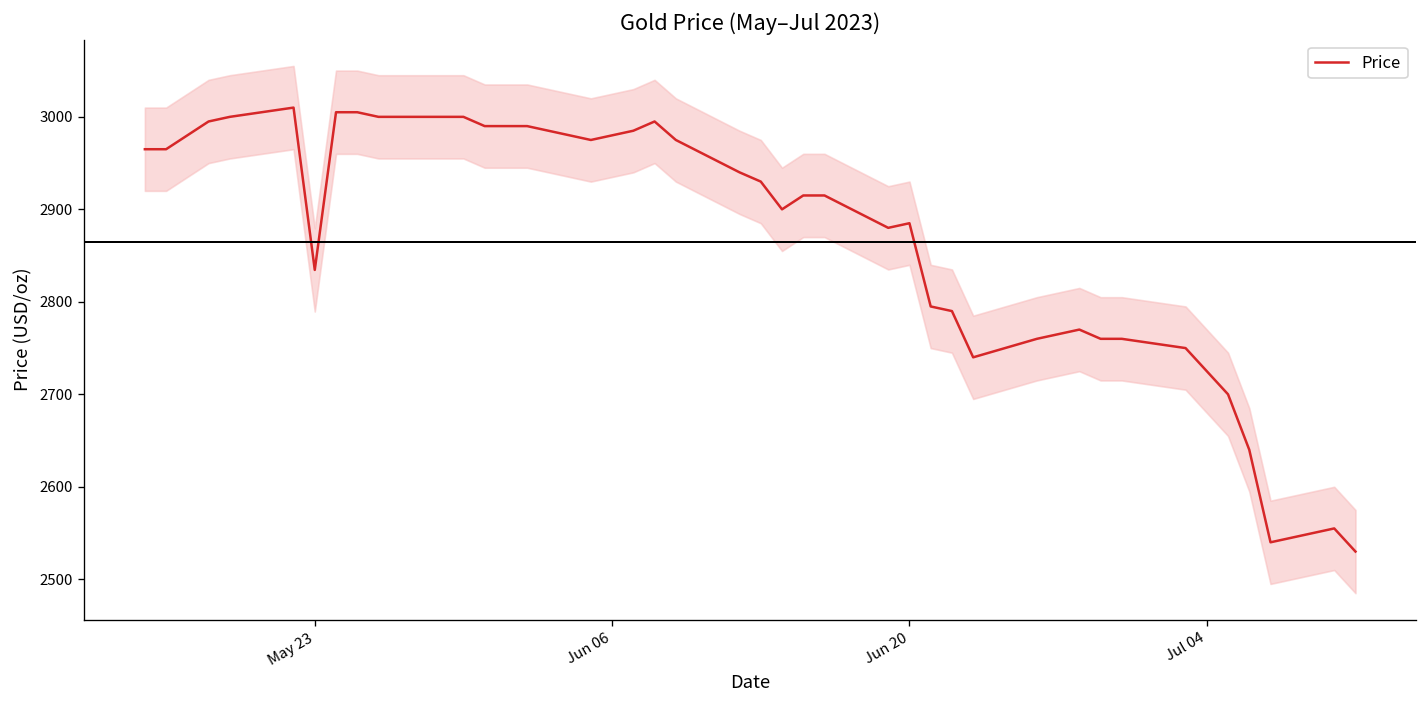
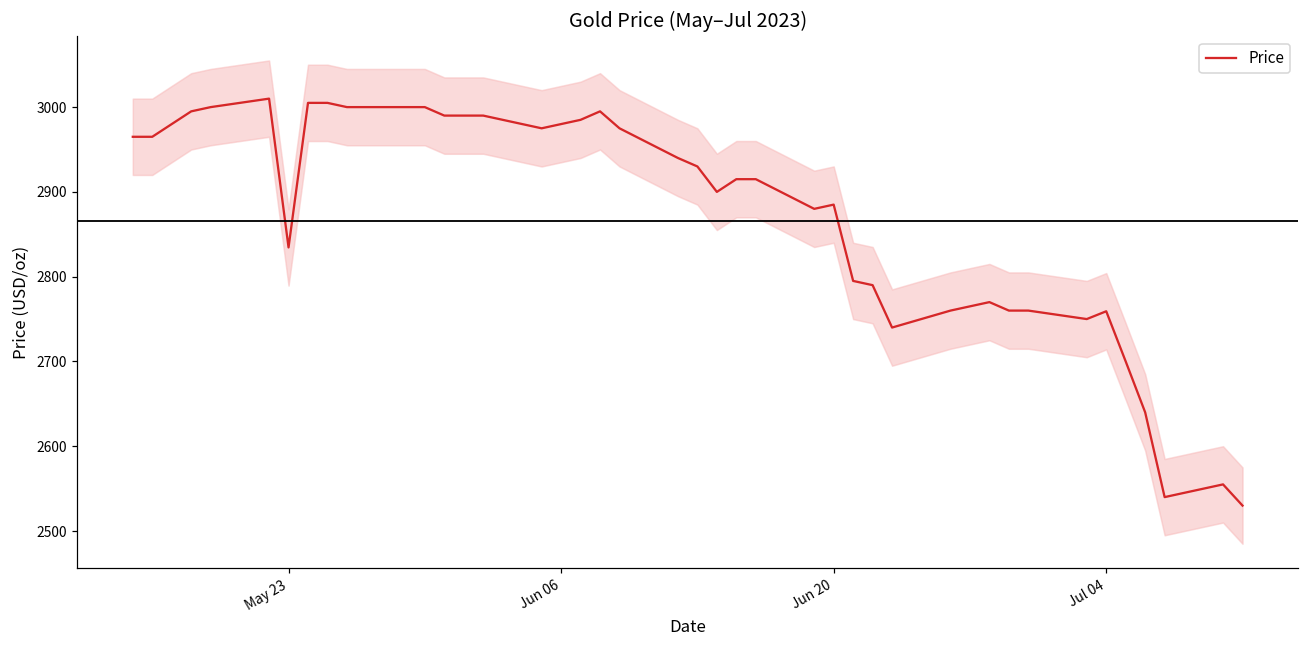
Price, Jul 04: 2730 -> 2760
